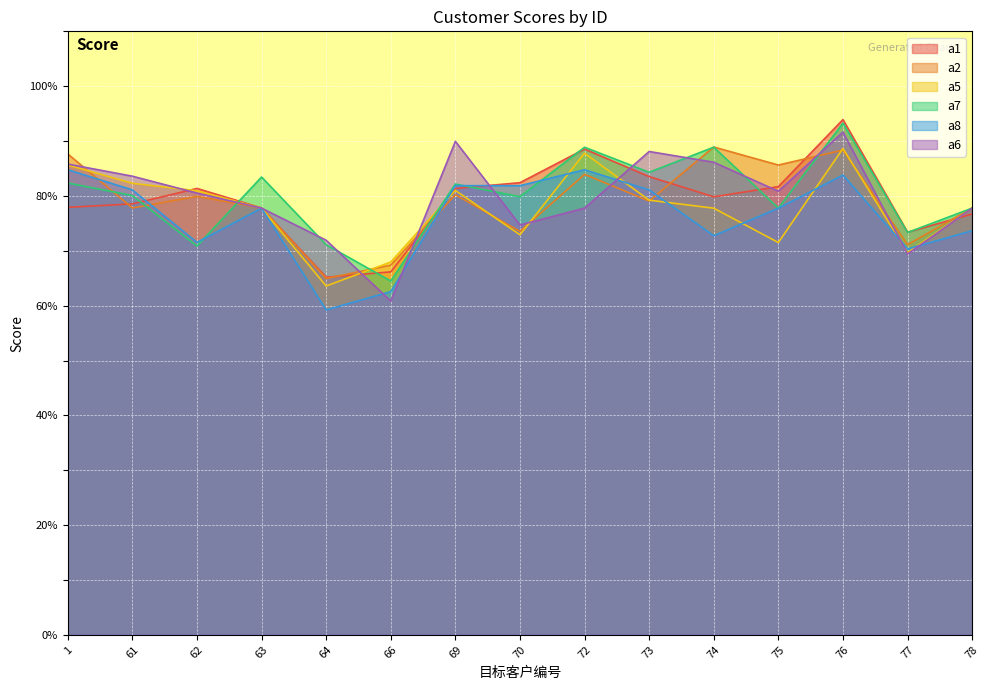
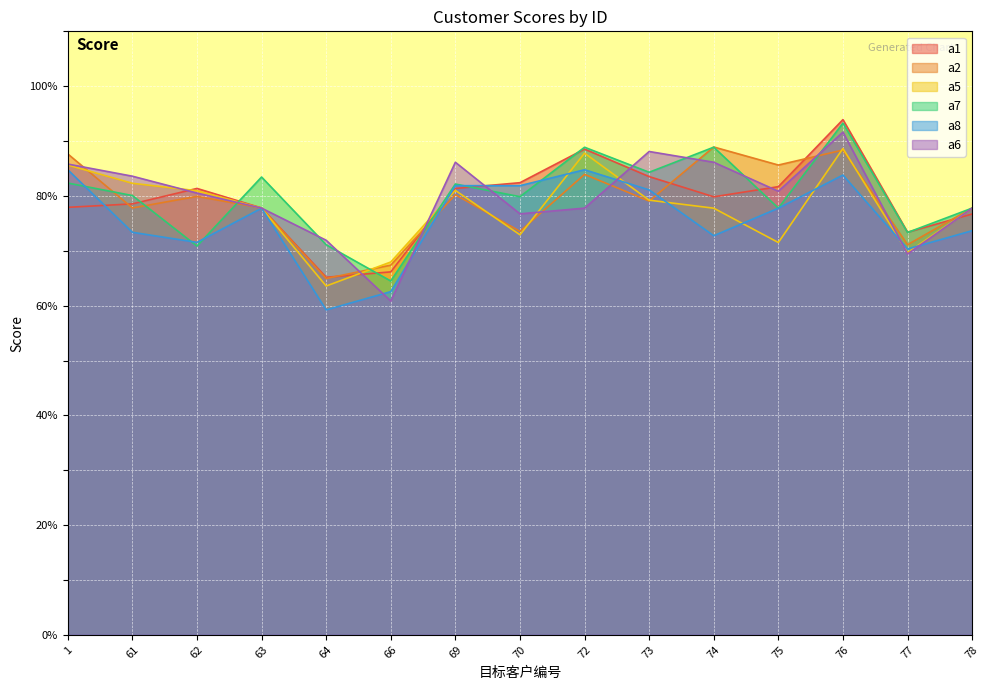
a8, 61: 81% -> 73%
a6, 69: 90% -> 86%
a6, 70: 75% -> 77%
